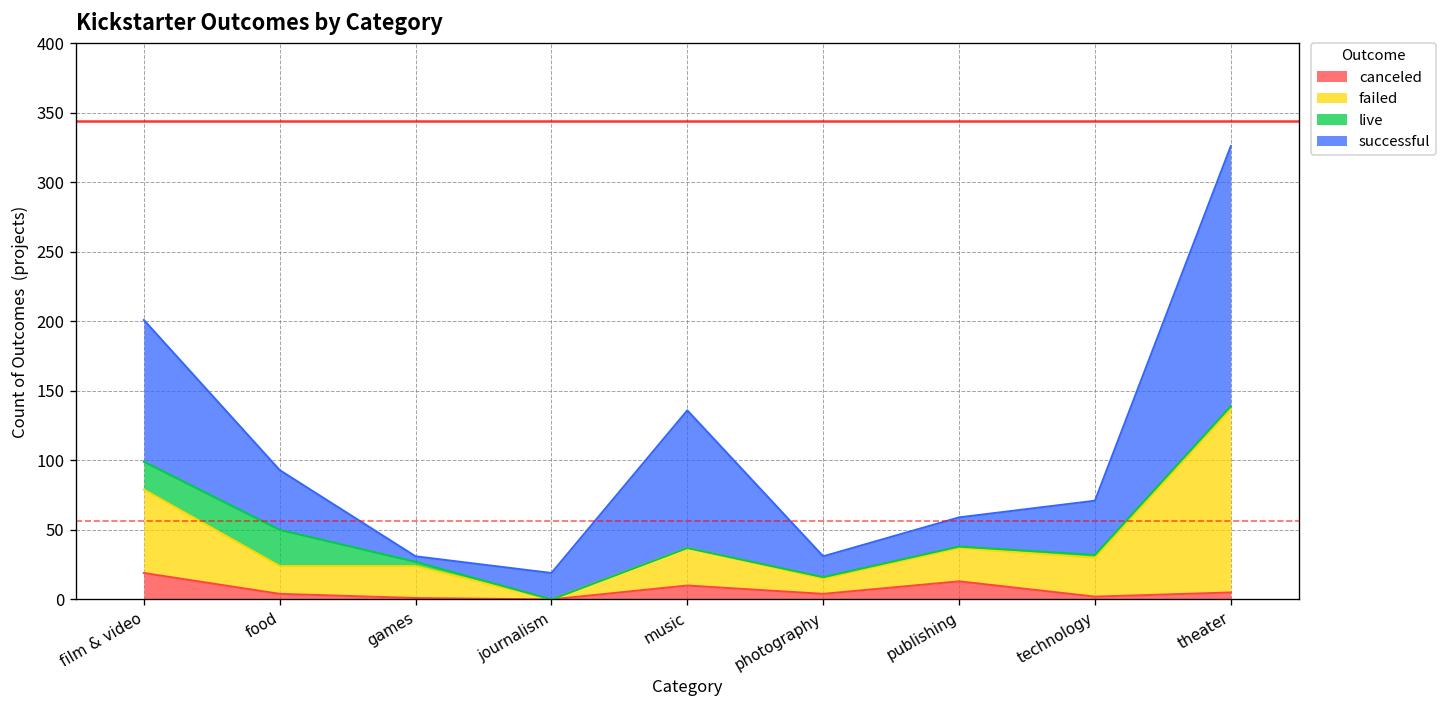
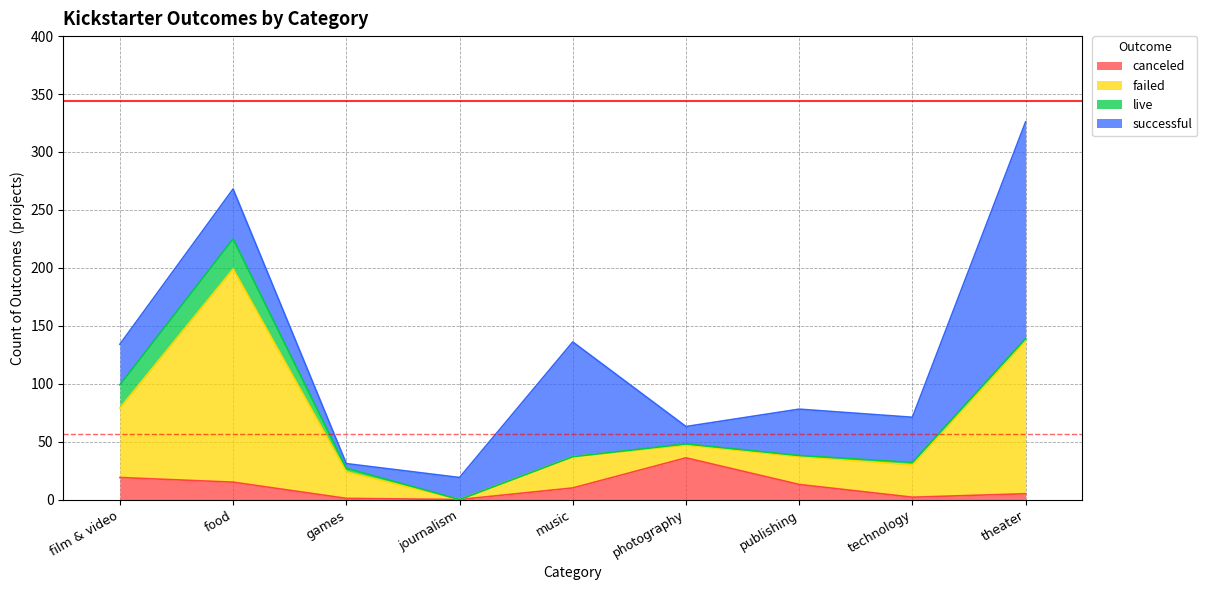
successful, film & video: 102 -> 35
canceled, food: 4 -> 15
failed, food: 20 -> 184
canceled, photography: 4 -> 36
successful, publishing: 21 -> 40
